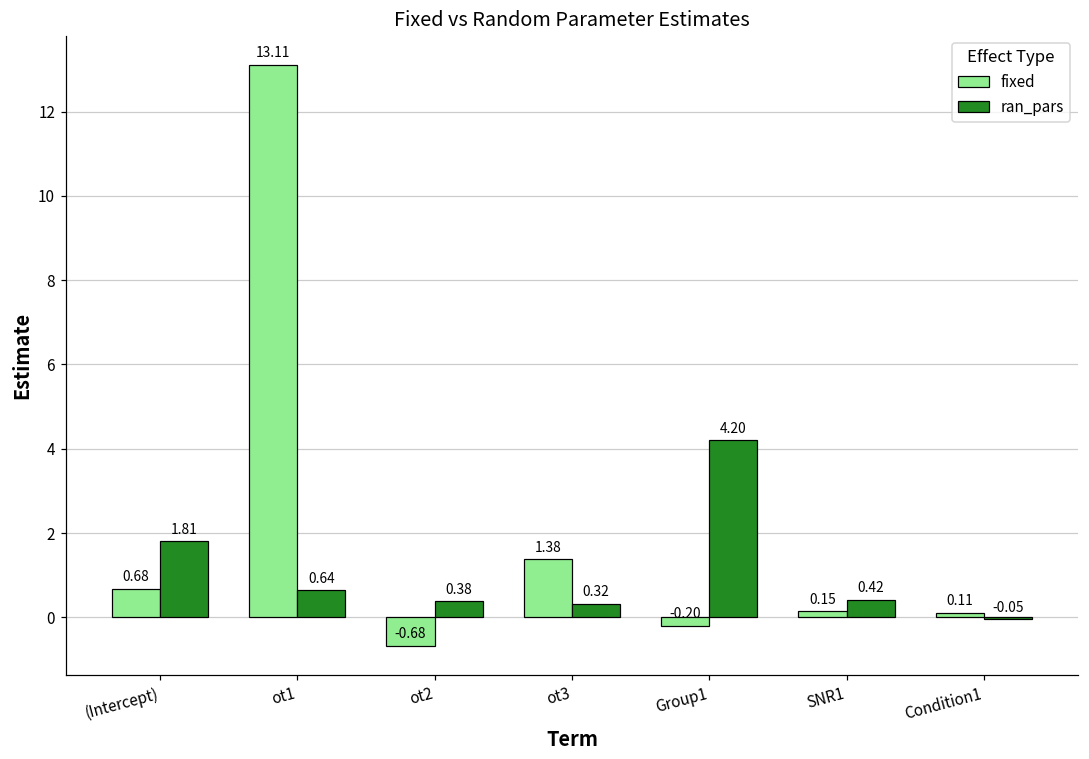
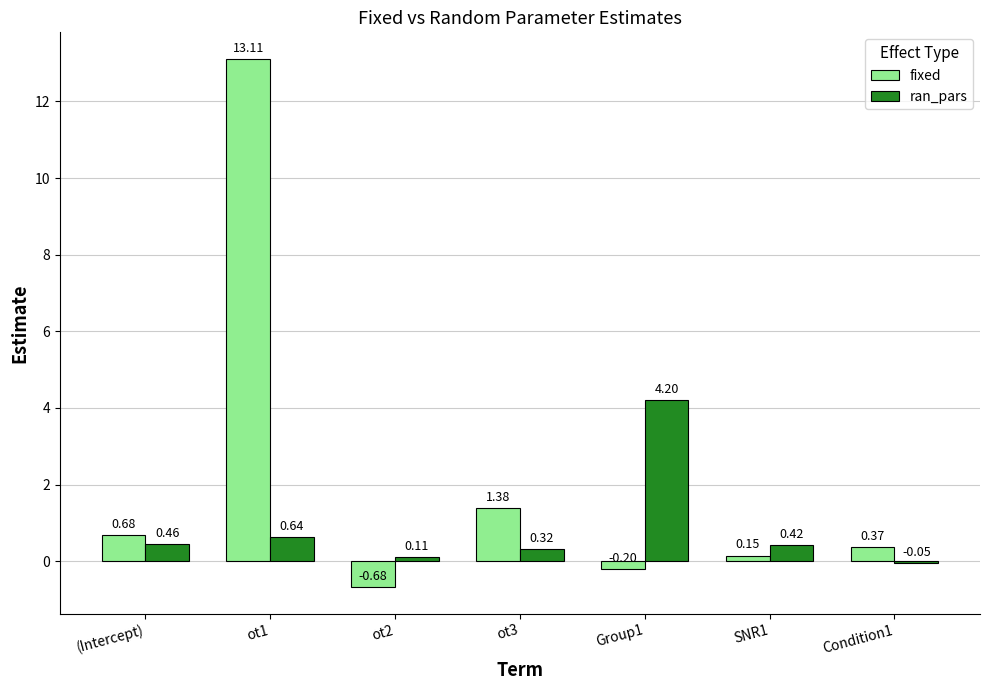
ran_pars, (Intercept): 1.81 -> 0.46
ran_pars, ot2: 0.38 -> 0.11
fixed, Condition1: 0.11 -> 0.37
